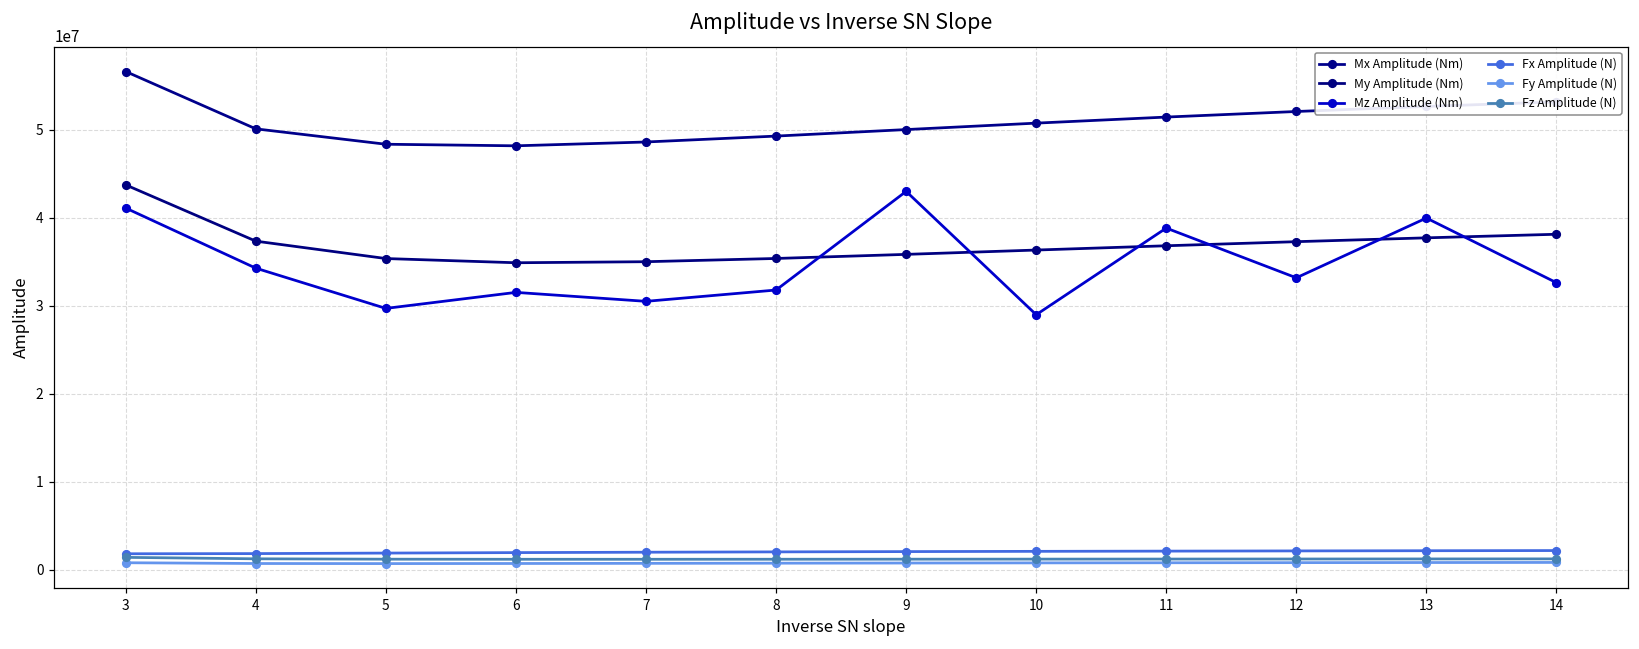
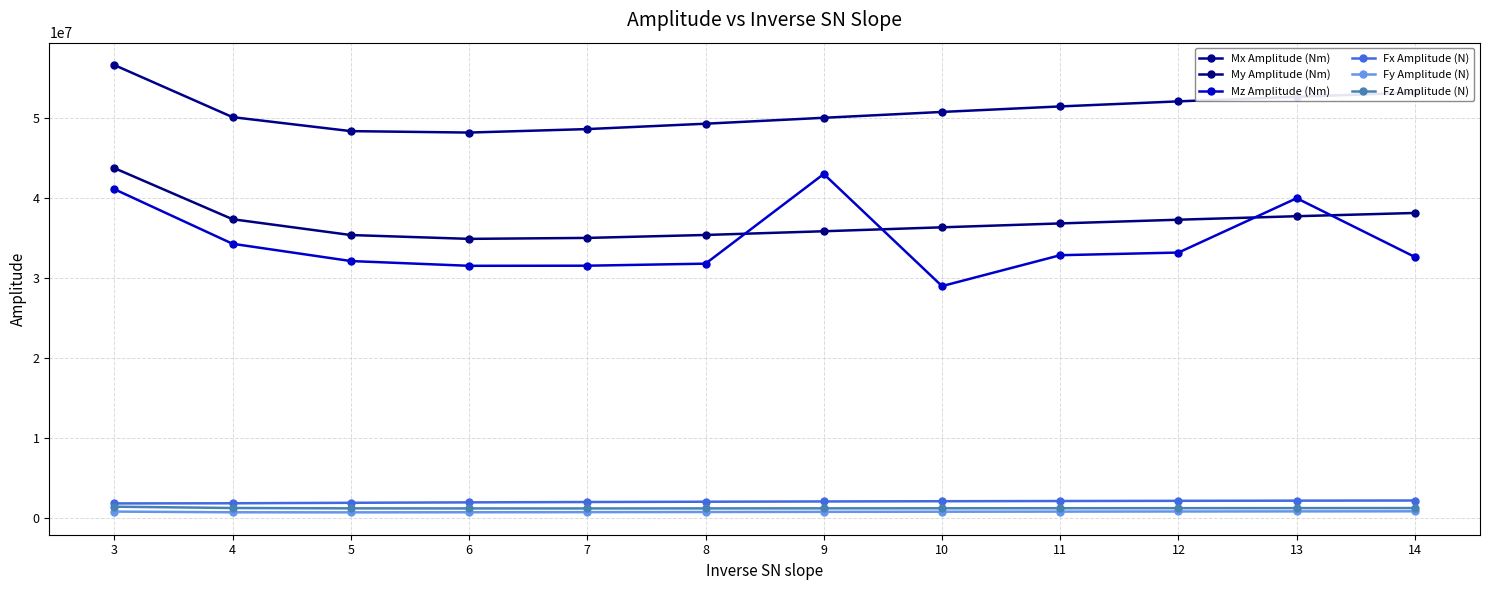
Mz Amplitude (Nm), 5: 30000000 -> 32000000
Mz Amplitude (Nm), 7: 30000000 -> 32000000
Mz Amplitude (Nm), 11: 39000000 -> 33000000
